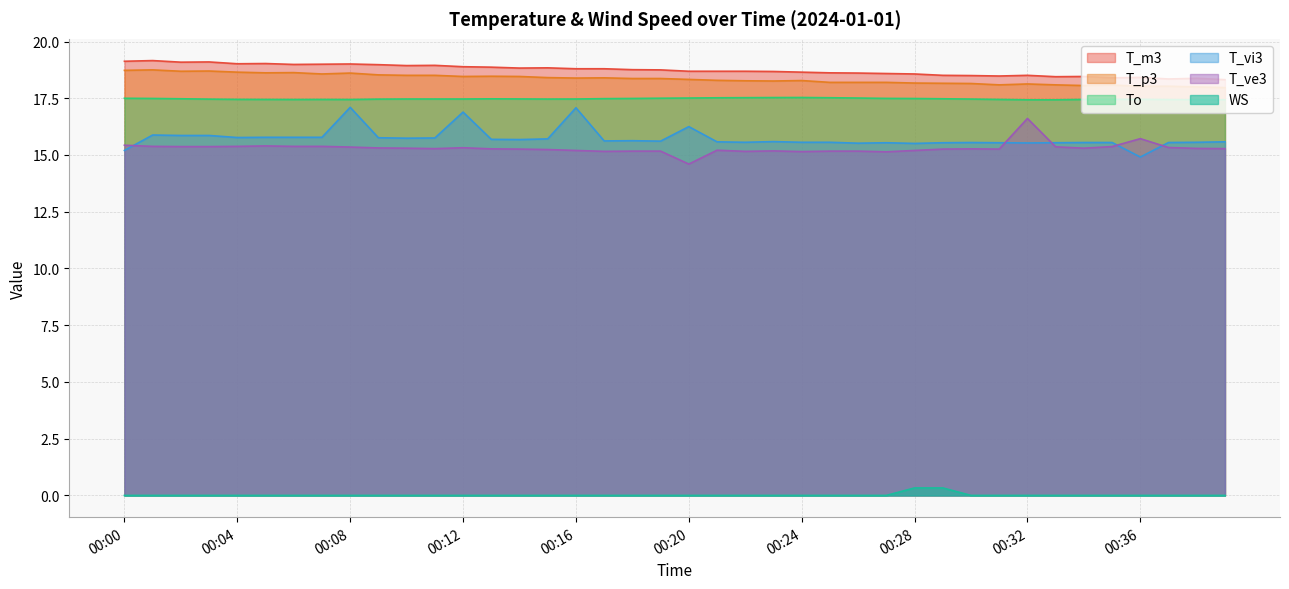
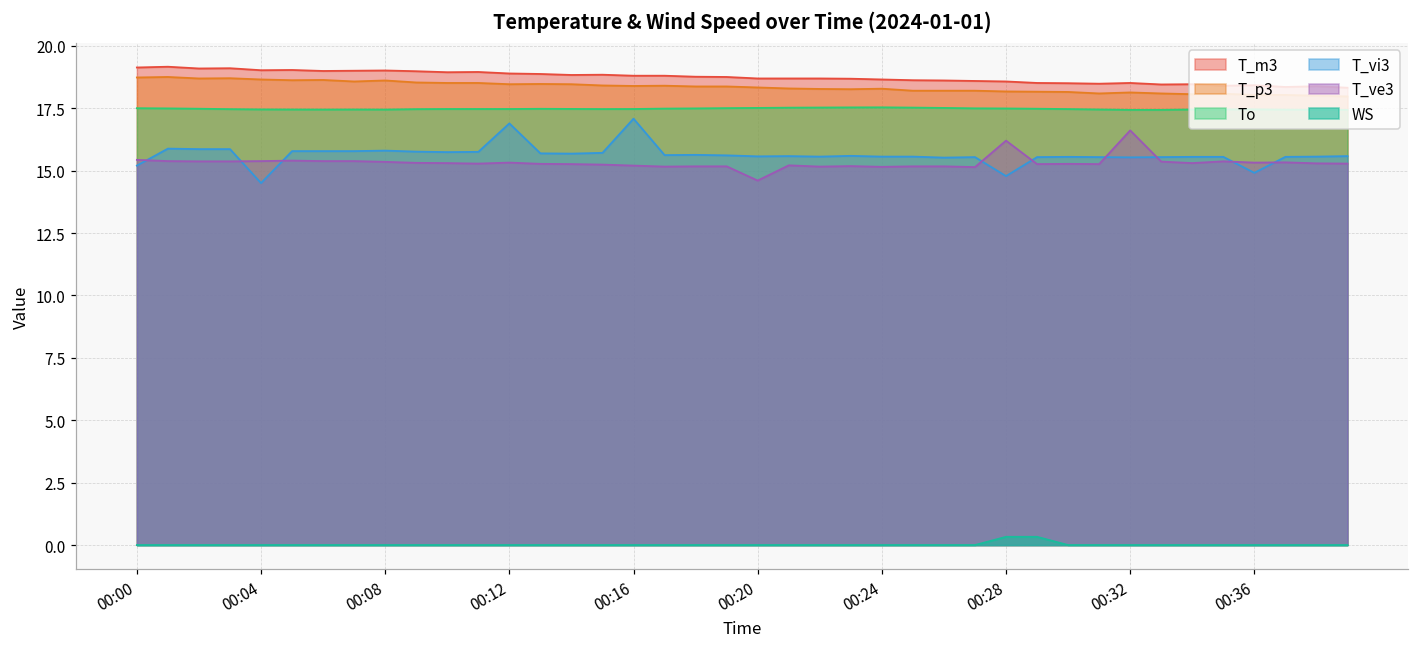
T_vi3, 00:04: 15.8 -> 14.5
T_vi3, 00:08: 17.1 -> 15.8
T_vi3, 00:20: 16.3 -> 15.6
T_vi3, 00:28: 15.5 -> 14.8
T_ve3, 00:28: 15.2 -> 16.2
T_ve3, 00:36: 15.7 -> 15.3
